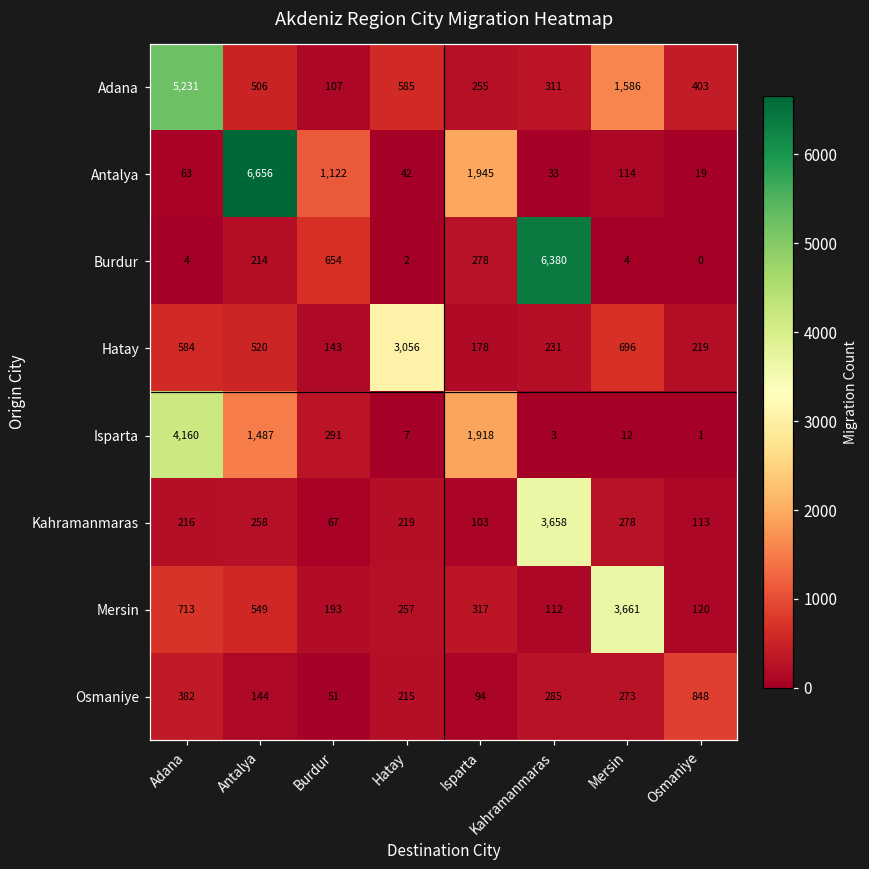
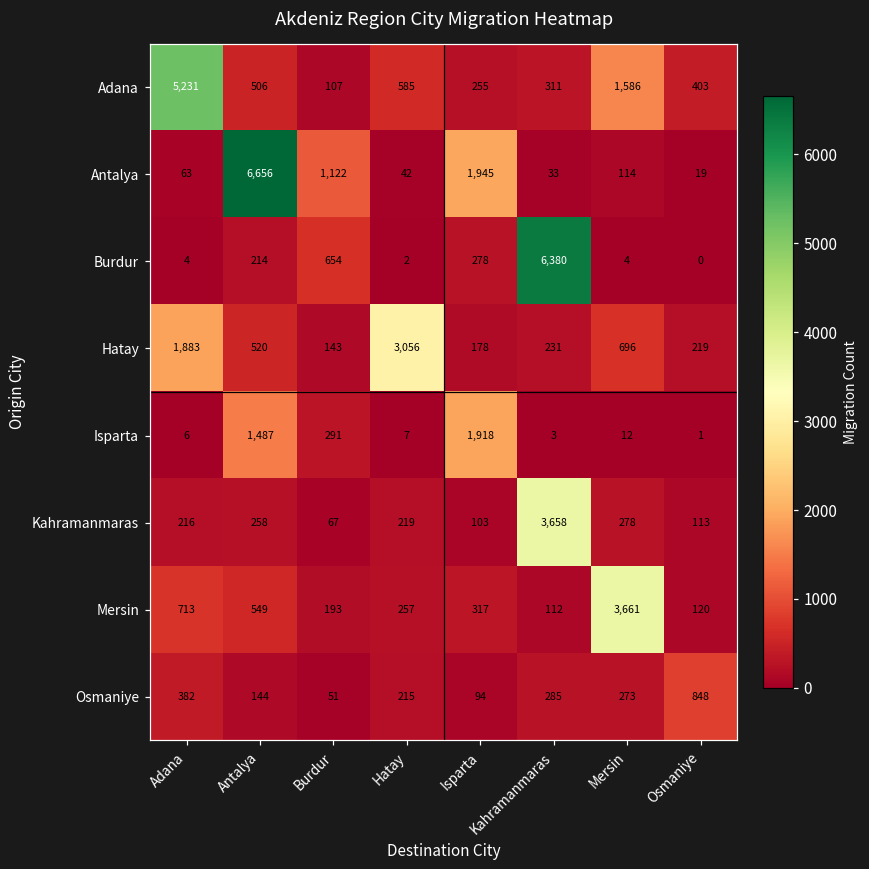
Hatay, Adana: 584 -> 1,883
Isparta, Adana: 4,160 -> 6
